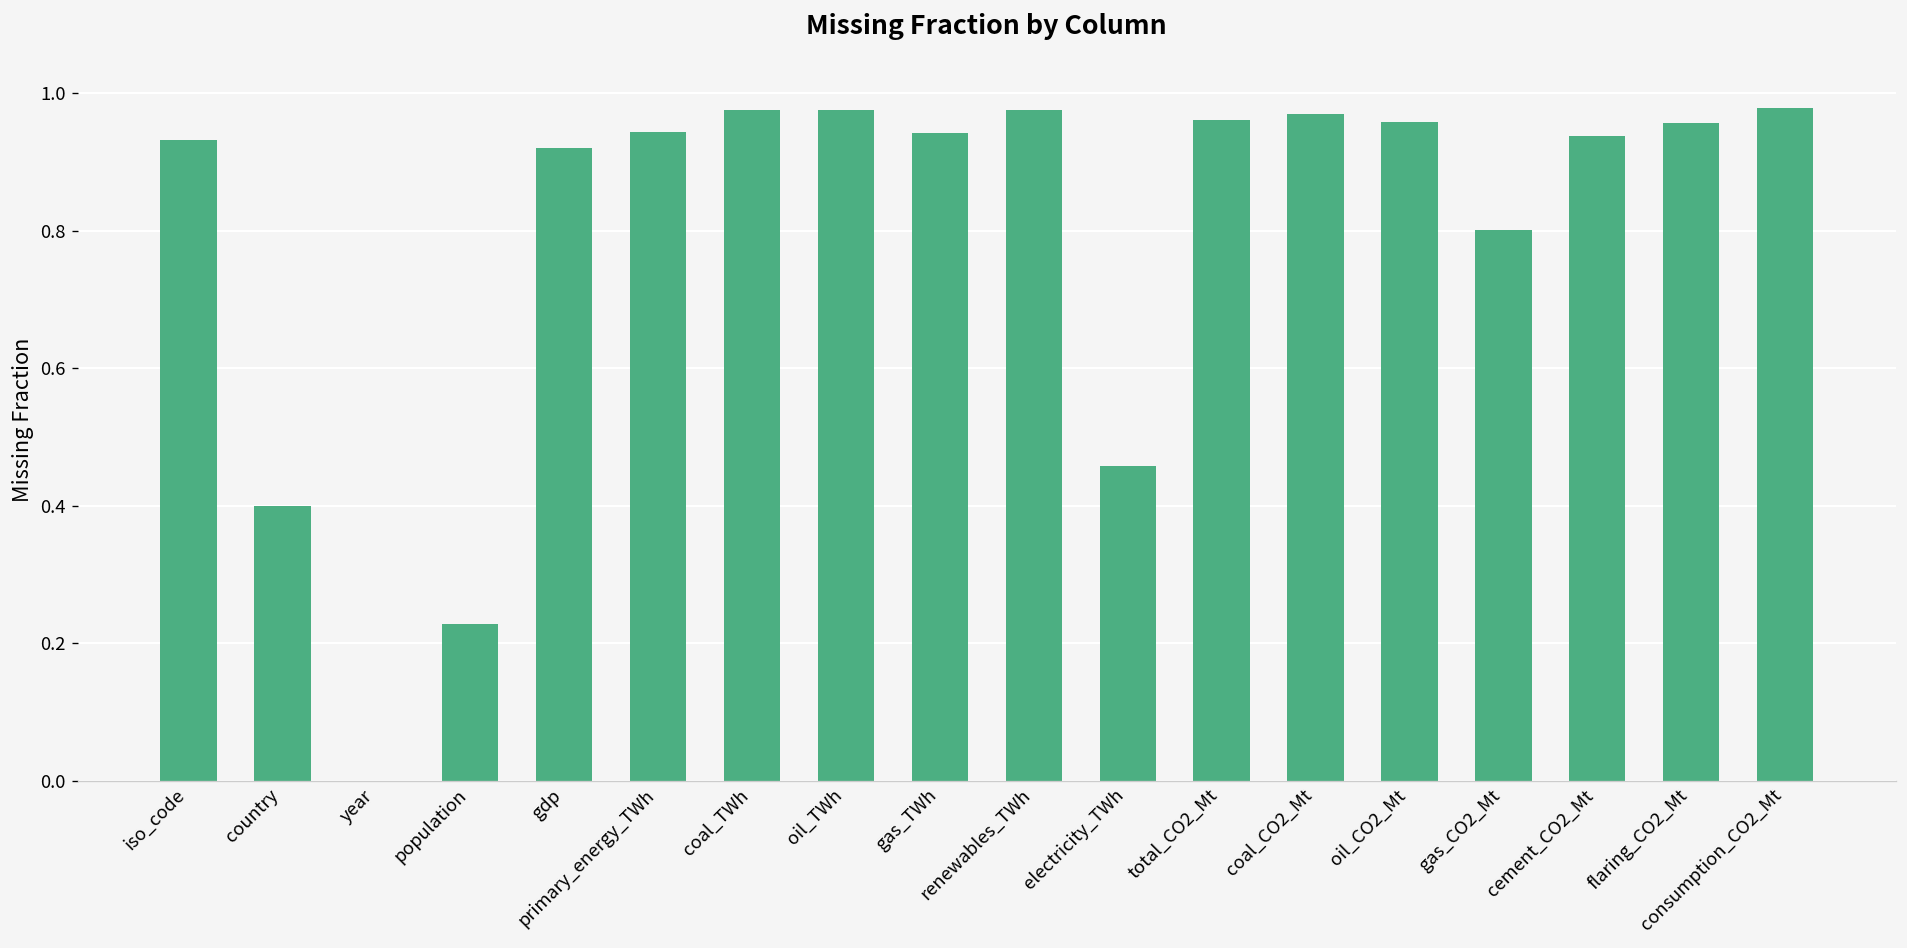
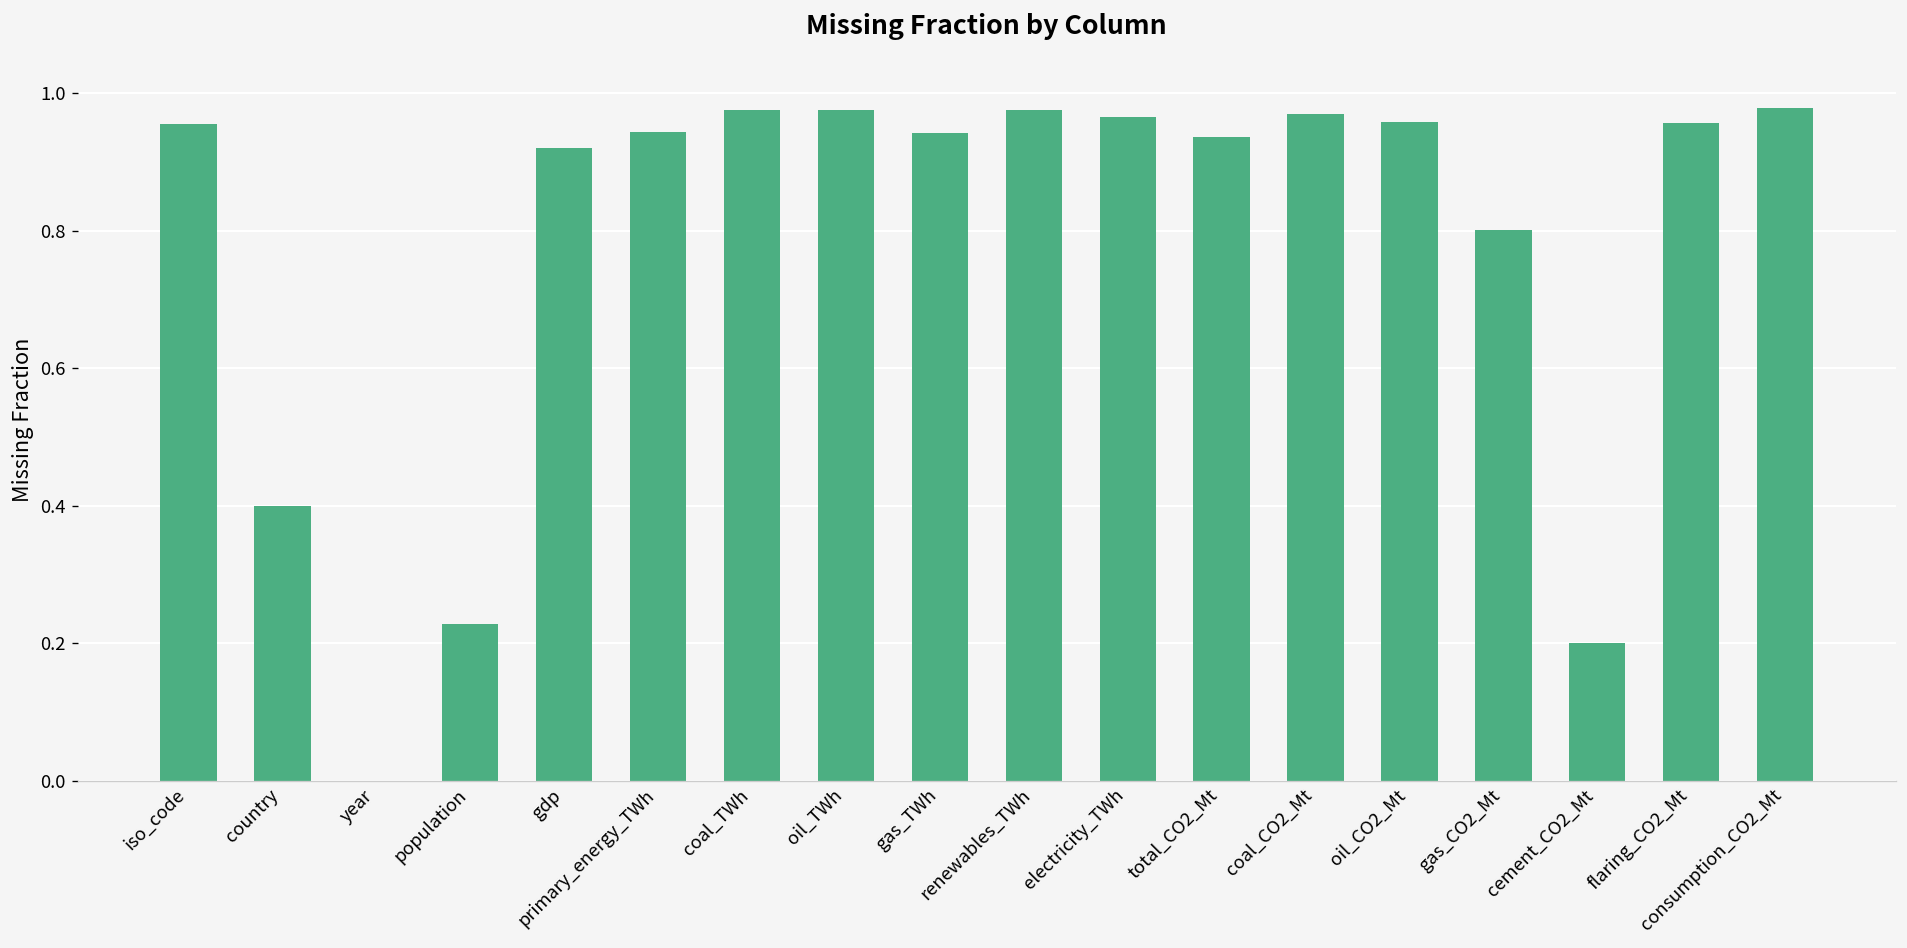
iso_code: 0.93 -> 0.95
electricity_TWh: 0.46 -> 0.97
total_CO2_Mt: 0.96 -> 0.94
cement_CO2_Mt: 0.94 -> 0.20
